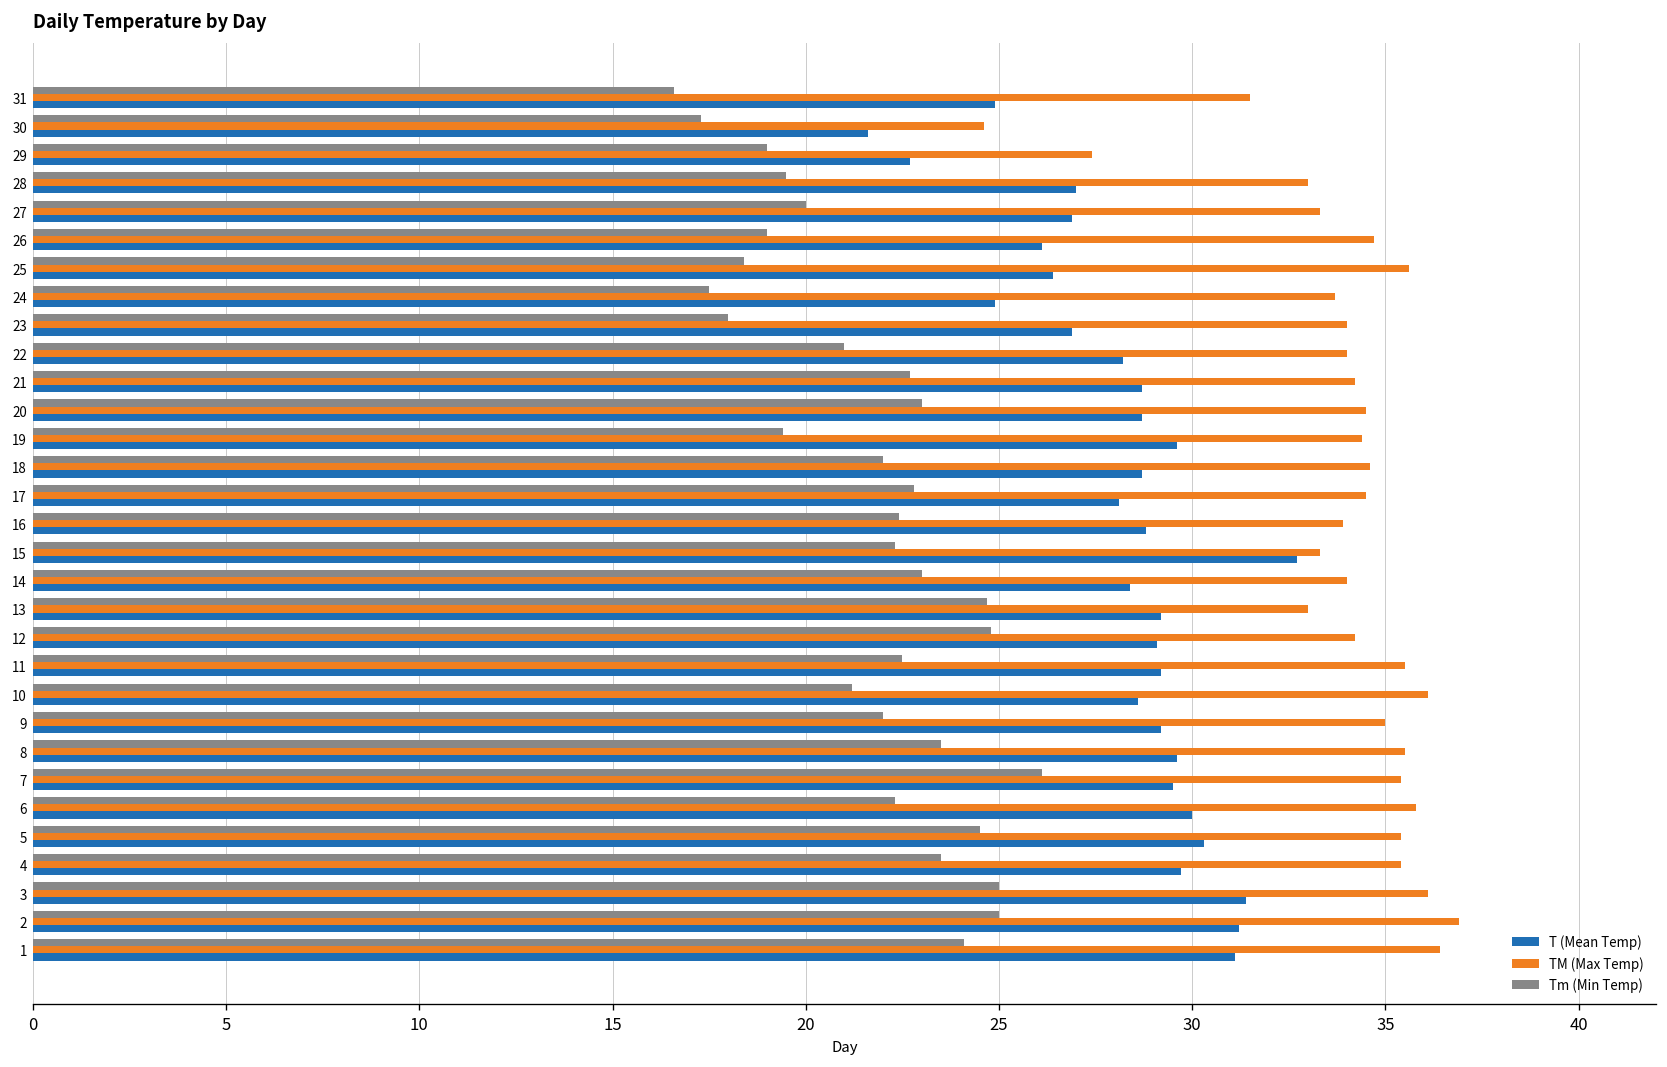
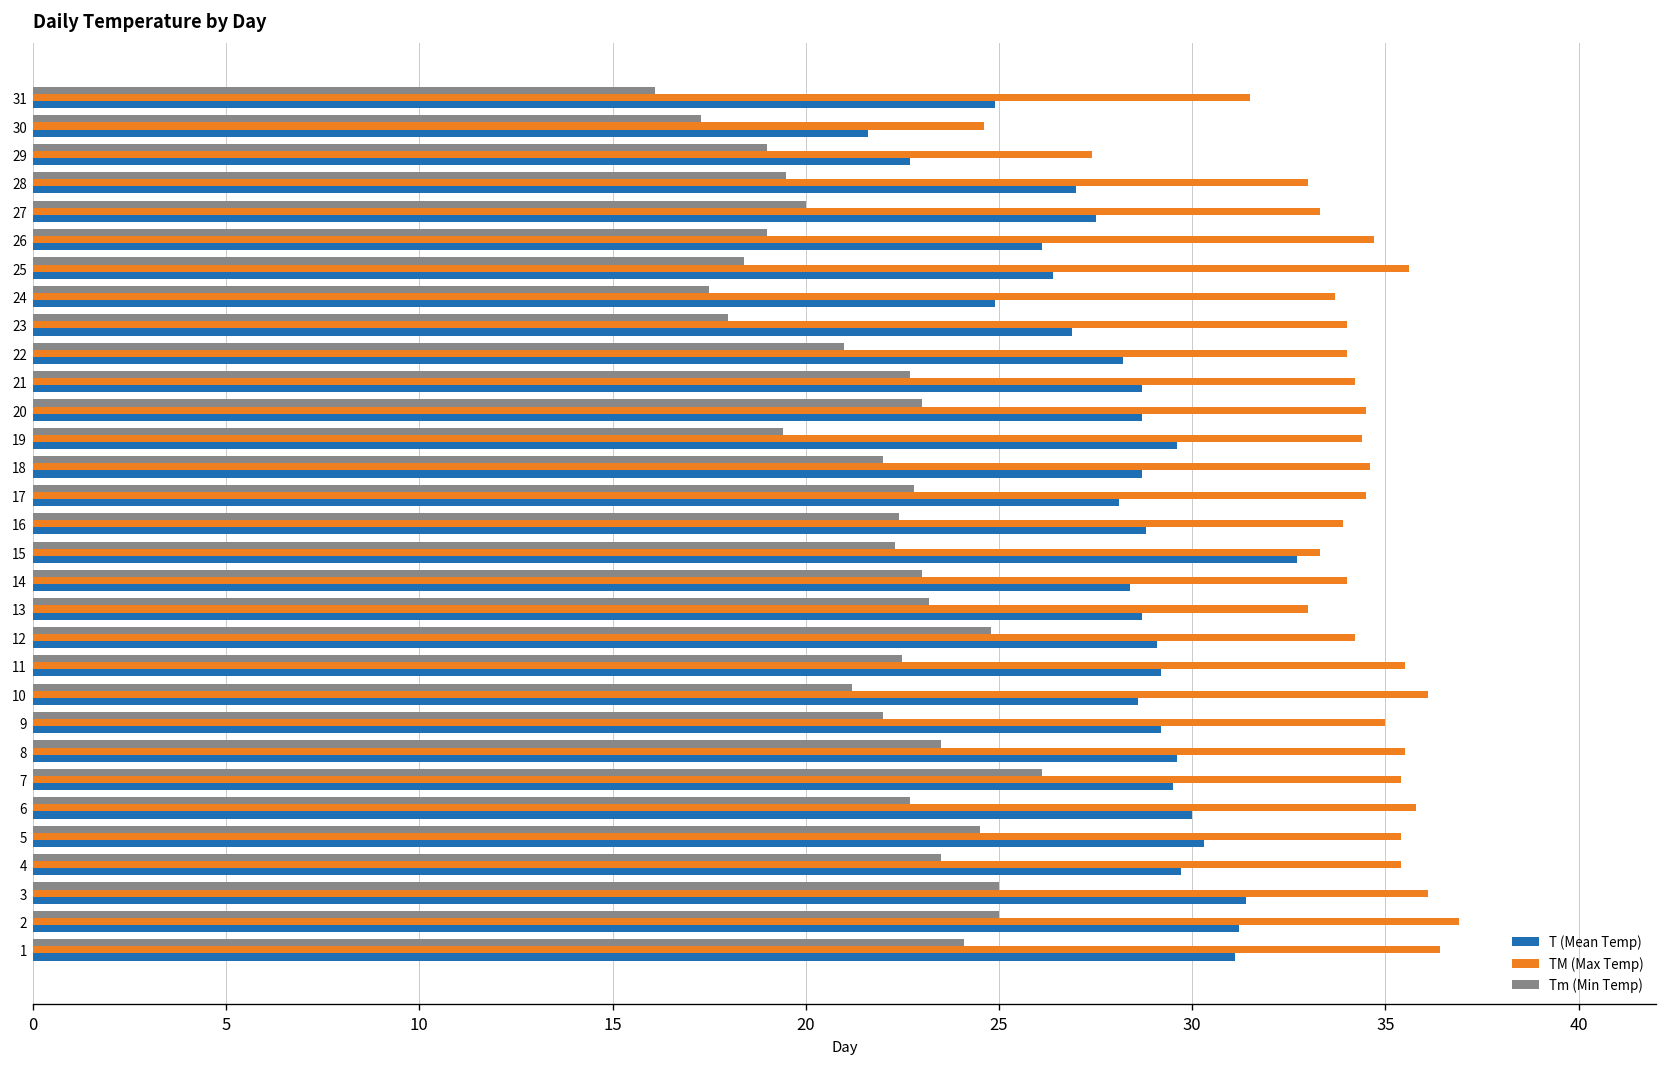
Tm (Min Temp), 31: 16.6 -> 16.1
T (Mean Temp), 27: 26.9 -> 27.5
Tm (Min Temp), 13: 24.7 -> 23.2
T (Mean Temp), 13: 29.2 -> 28.7
Tm (Min Temp), 6: 22.3 -> 22.7
